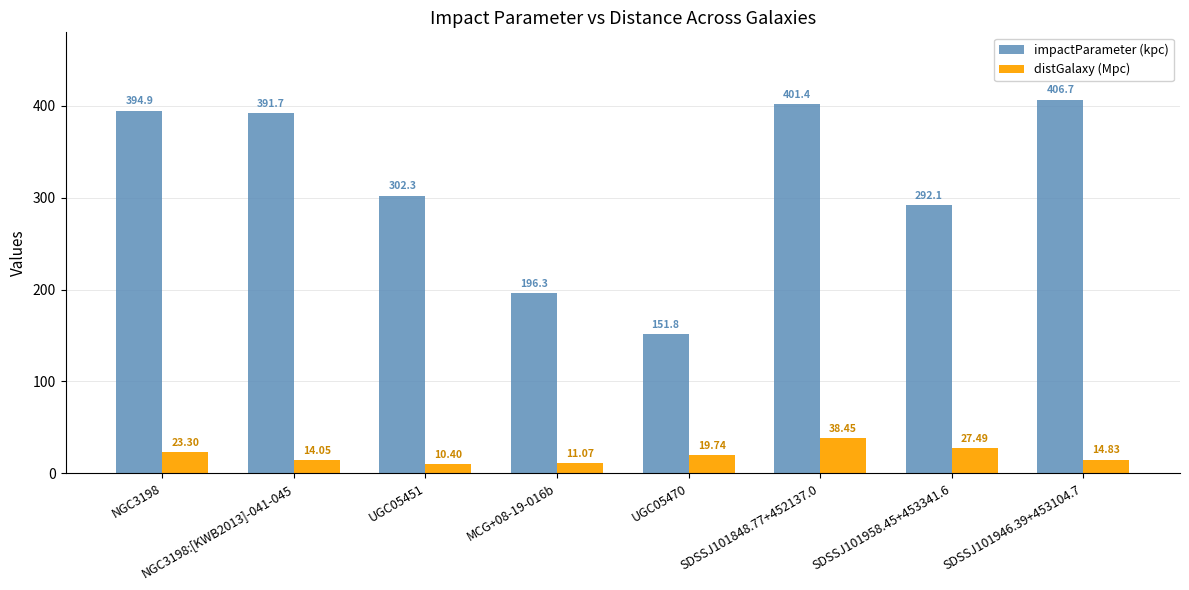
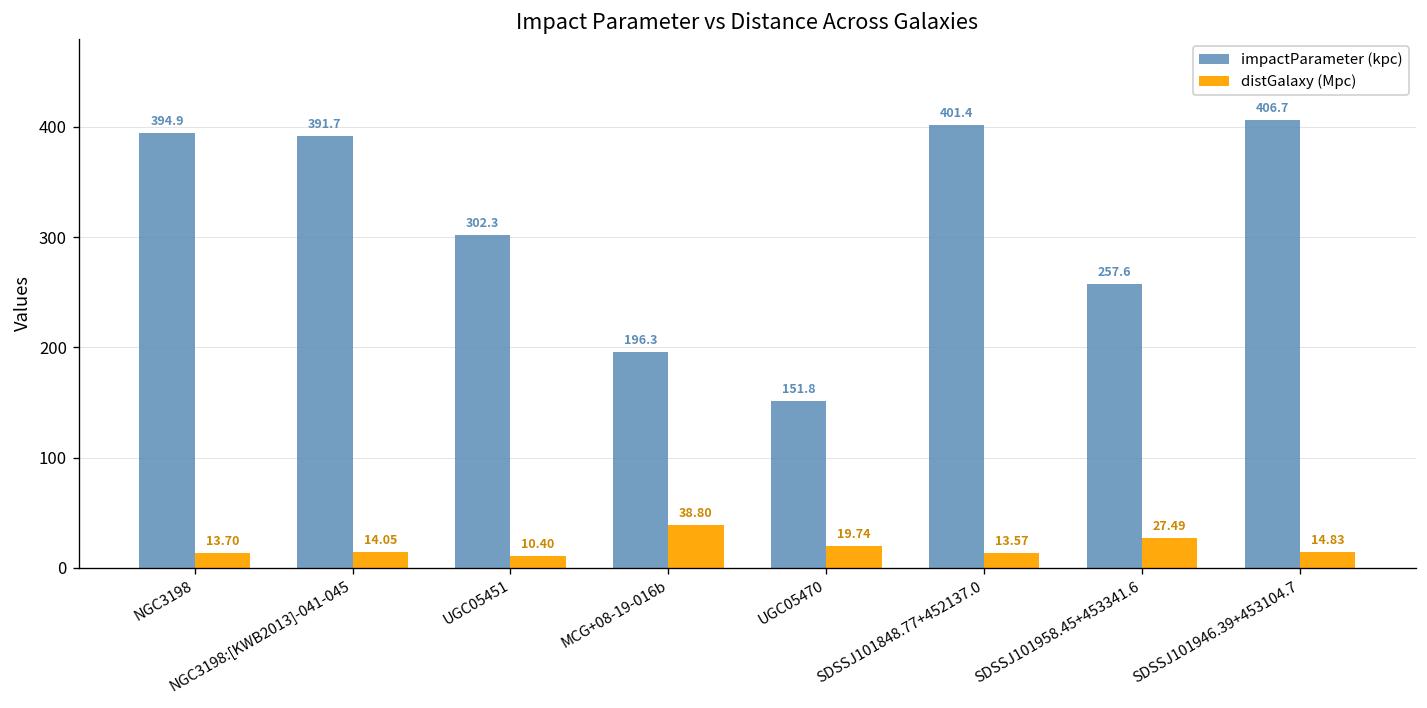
distGalaxy (Mpc), NGC3198: 23.30 -> 13.70
distGalaxy (Mpc), MCG+08-19-016b: 11.07 -> 38.80
distGalaxy (Mpc), SDSSJ101848.77+452137.0: 38.45 -> 13.57
impactParameter (kpc), SDSSJ101958.45+453341.6: 292.1 -> 257.6
